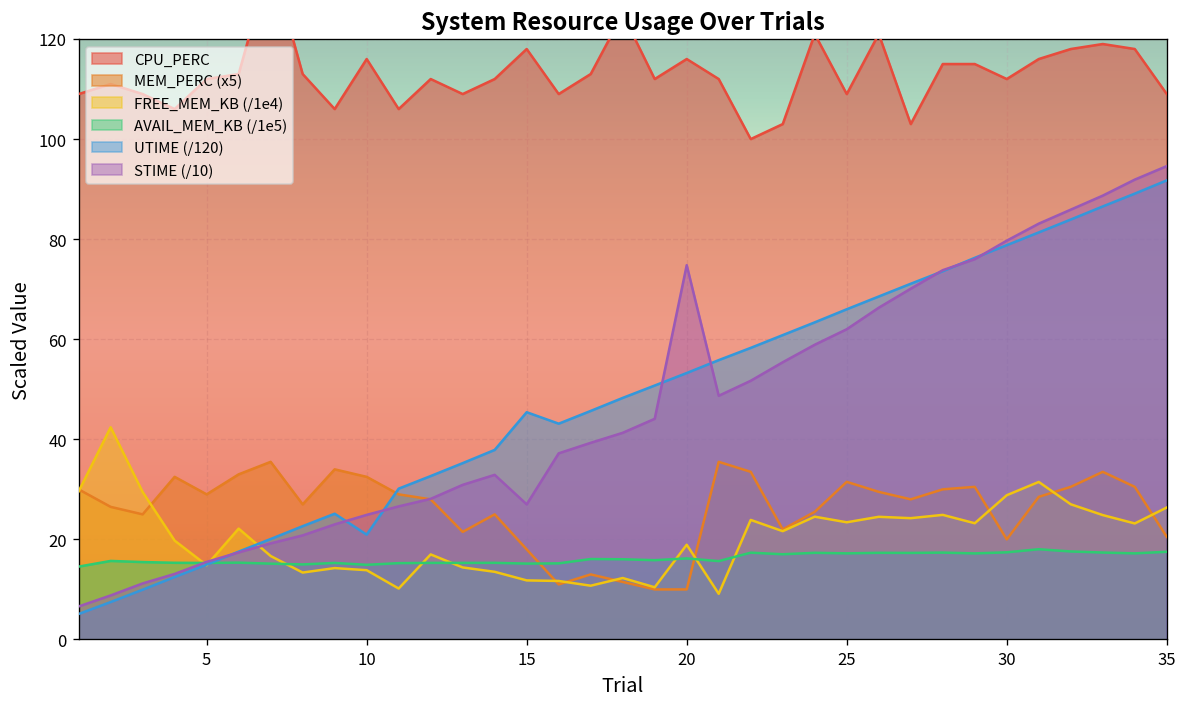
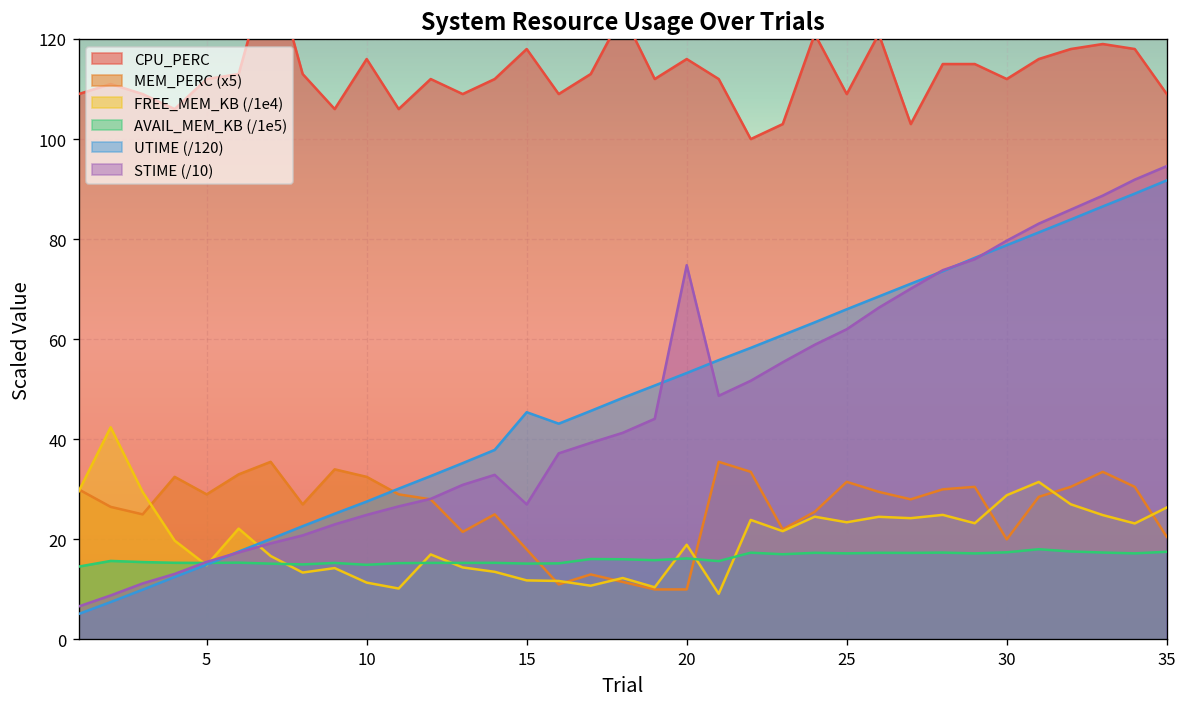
FREE_MEM_KB (/1e4), 10: 14 -> 11
UTIME (/120), 10: 21 -> 28
